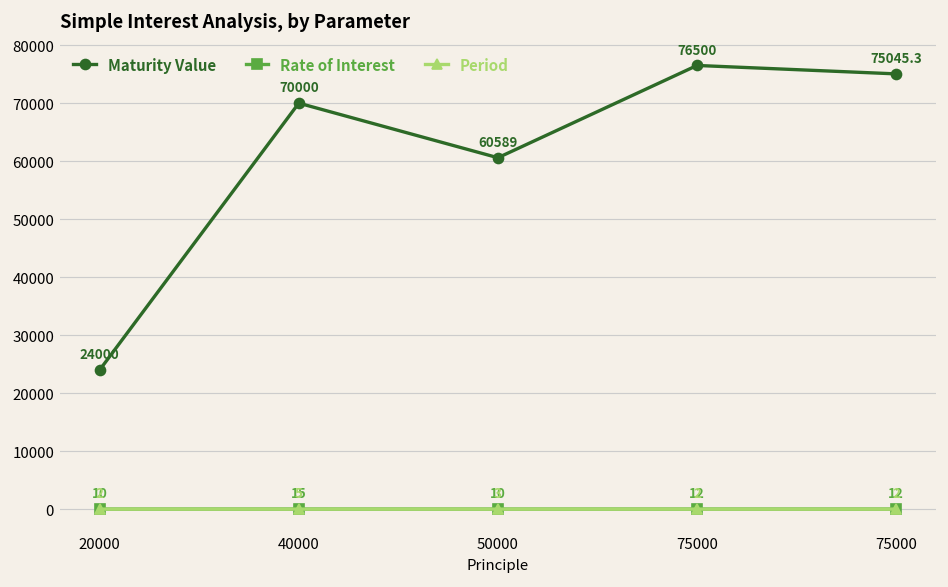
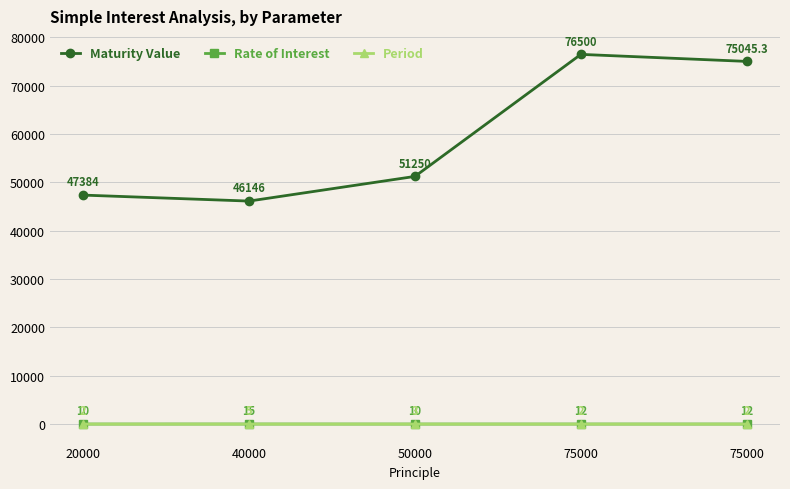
Maturity Value, 20000: 24000 -> 47384
Maturity Value, 40000: 70000 -> 46146
Maturity Value, 50000: 60589 -> 51250
